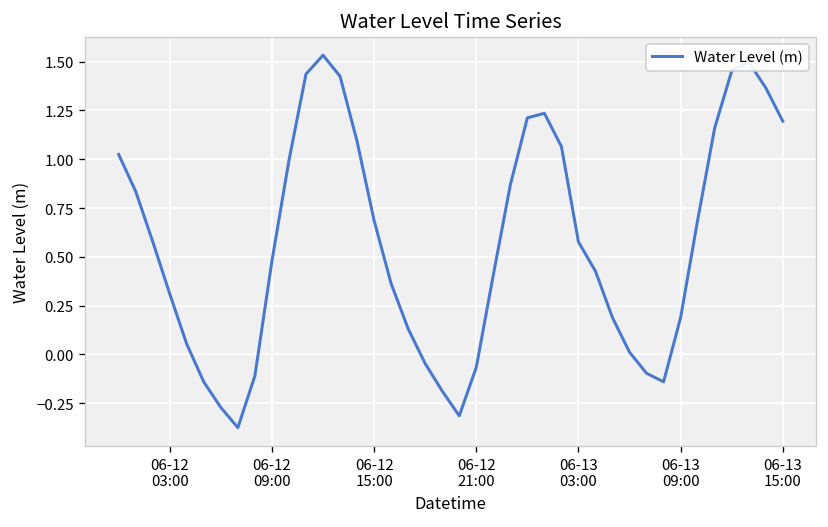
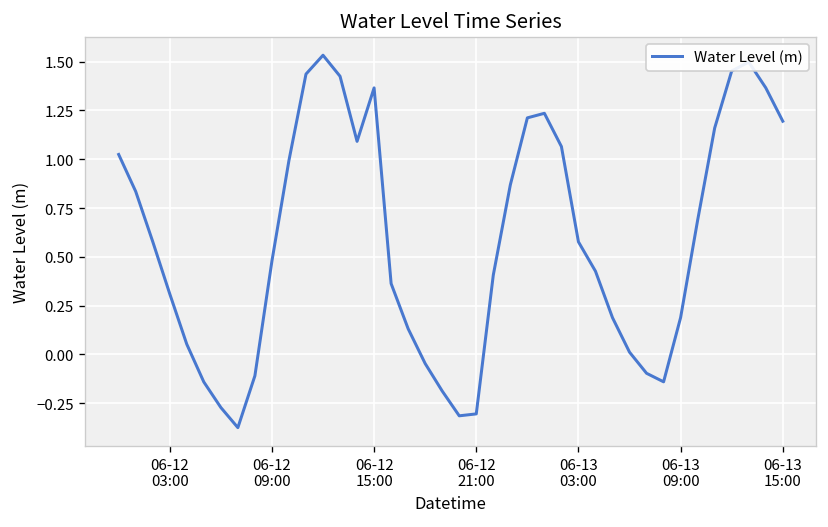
06-12 15:00: 0.69 -> 1.37
06-12 21:00: -0.07 -> -0.30
